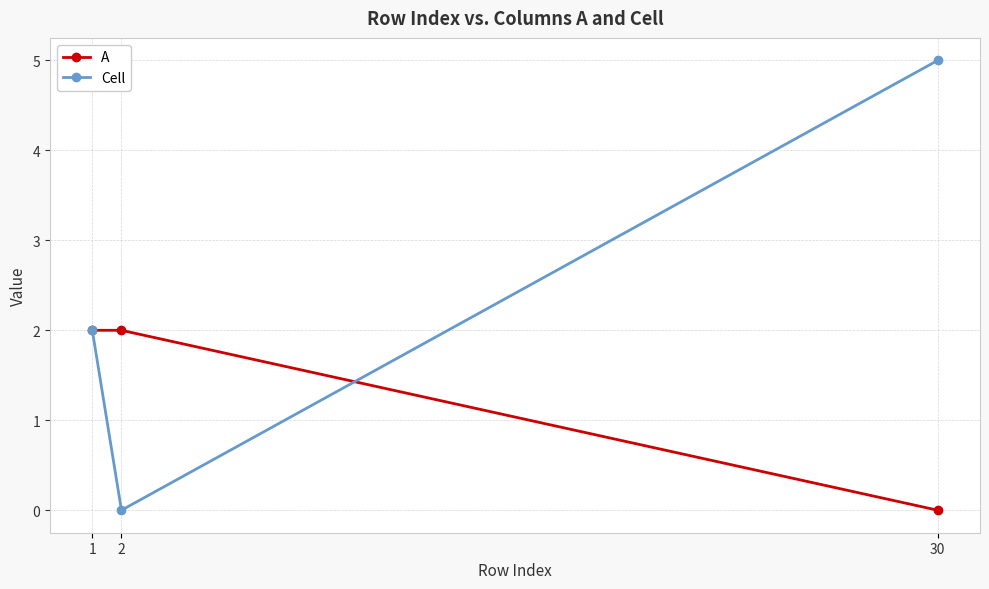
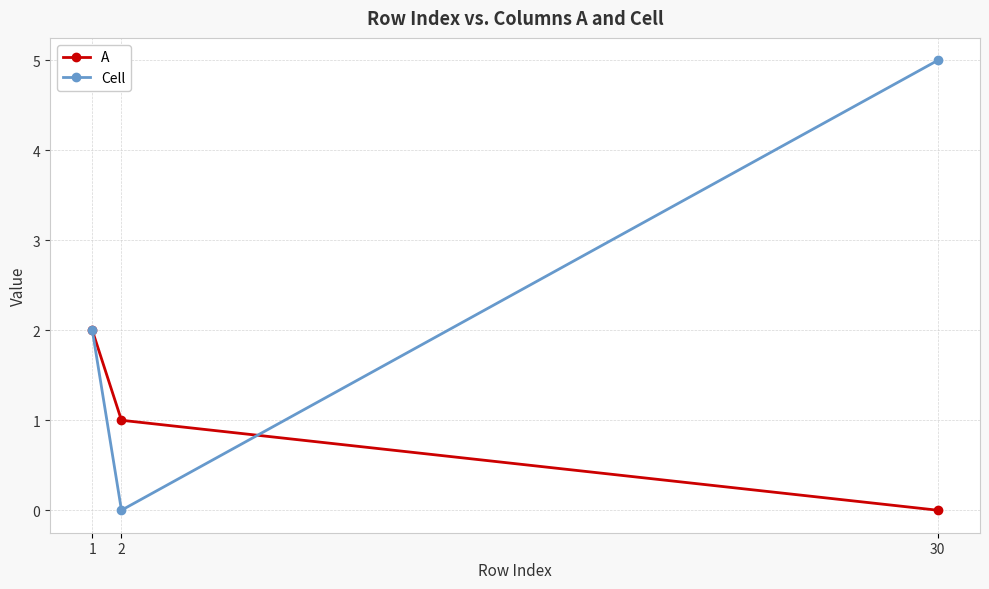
A, 2: 2 -> 1
